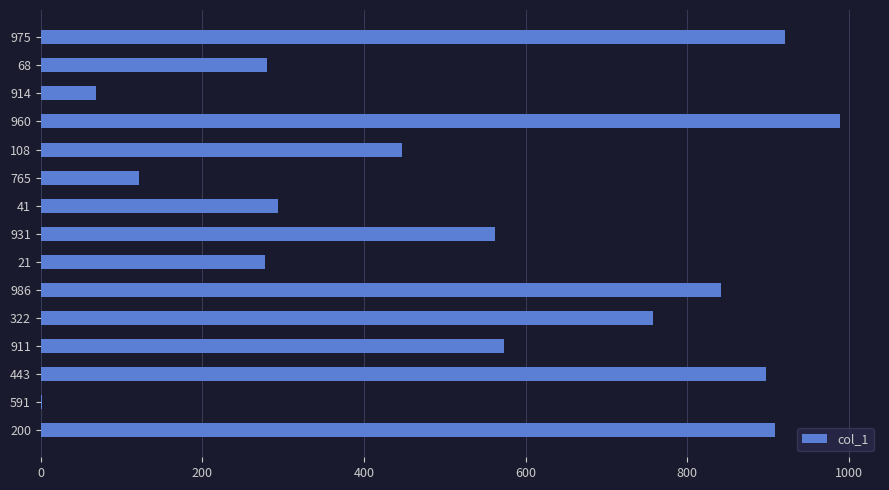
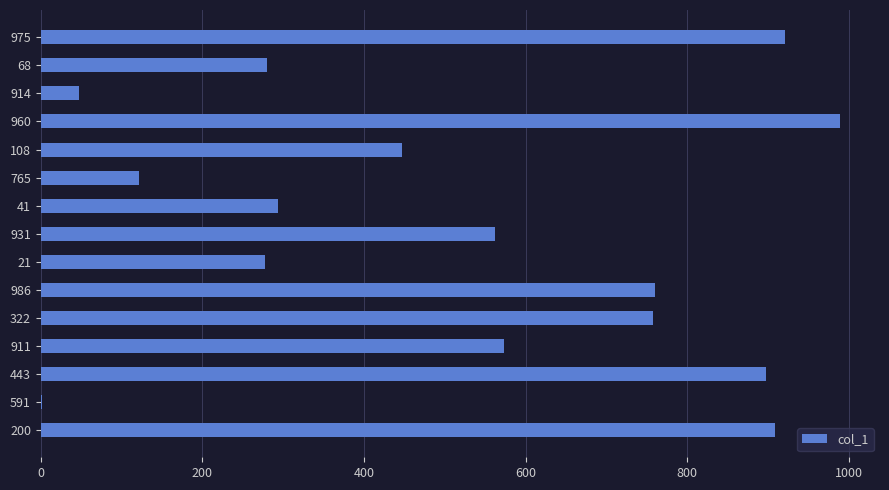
914: 70 -> 50
986: 840 -> 760
